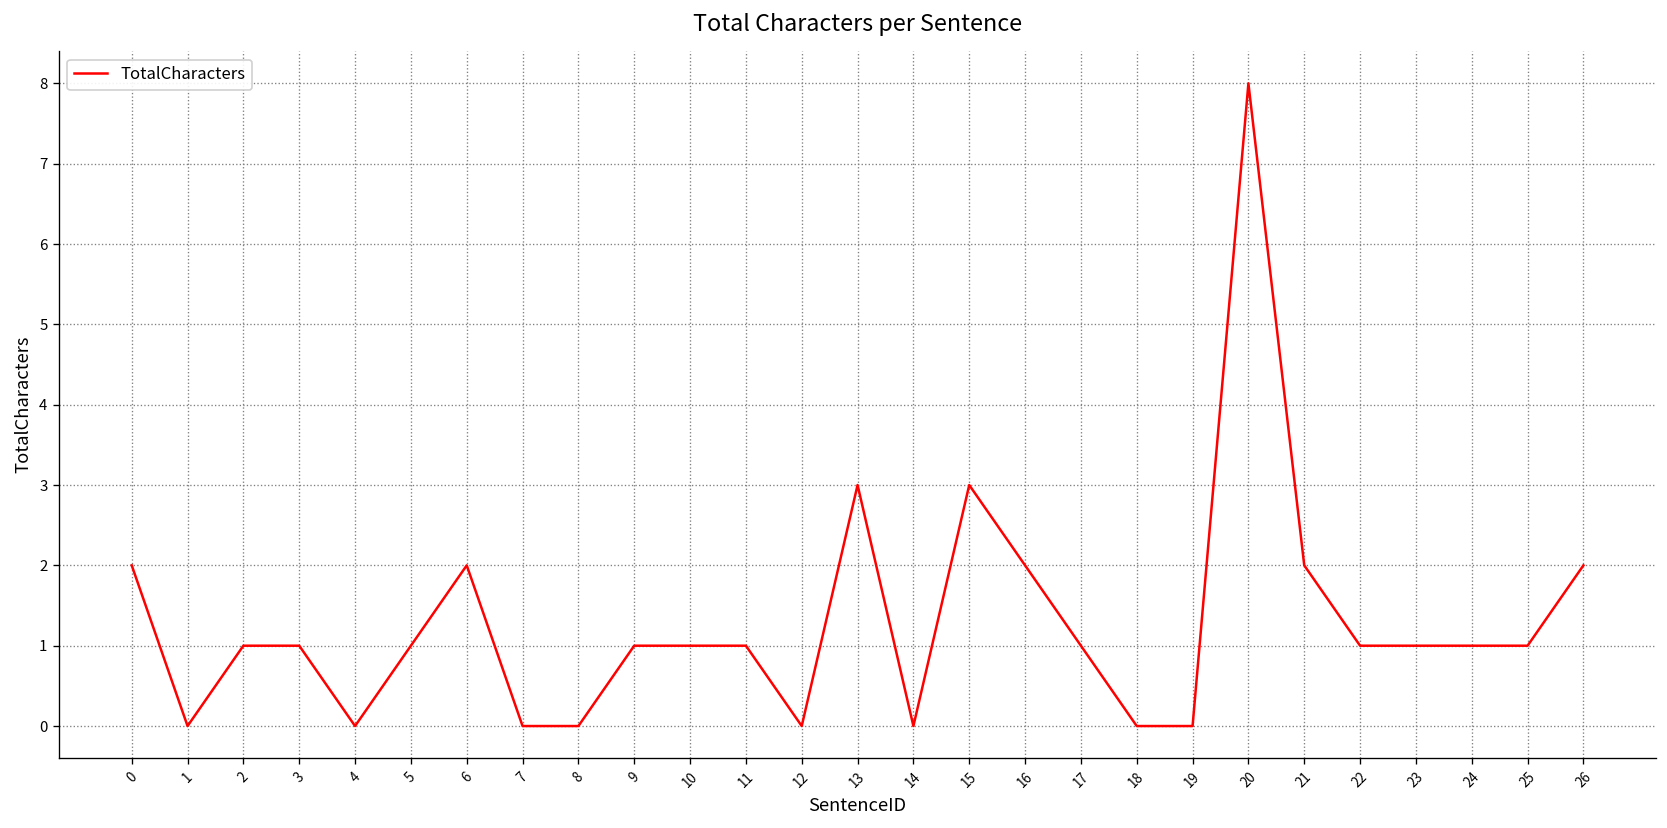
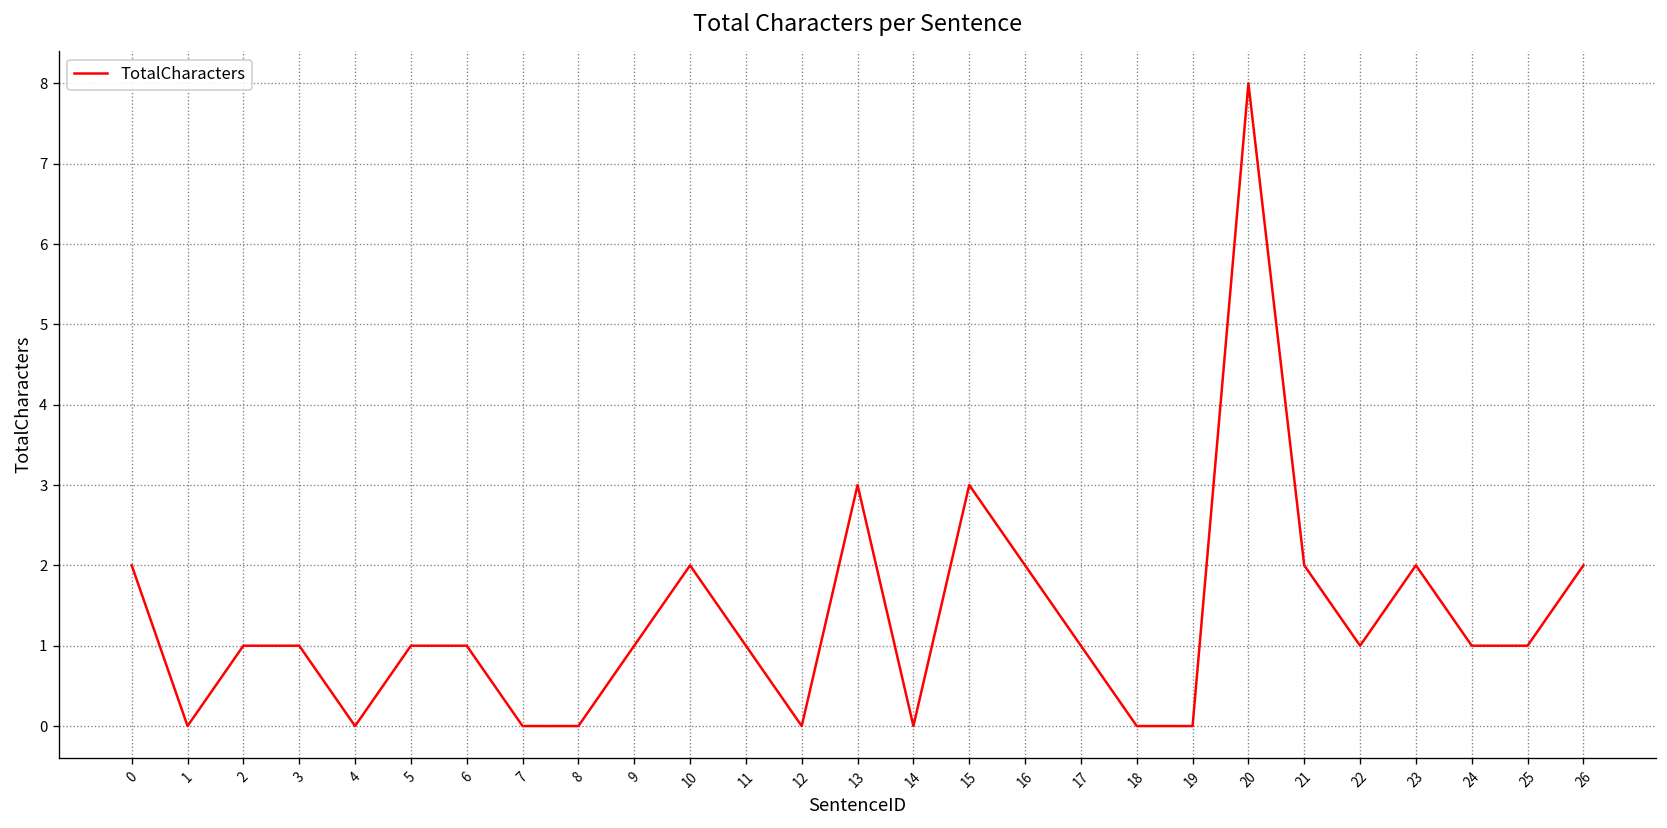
6: 2 -> 1
10: 1 -> 2
23: 1 -> 2
